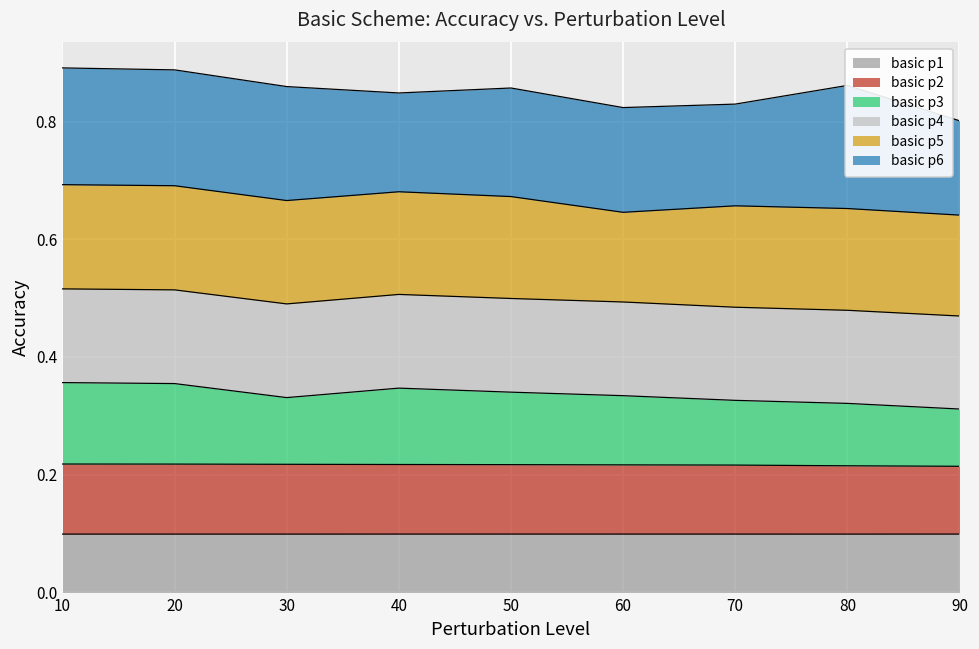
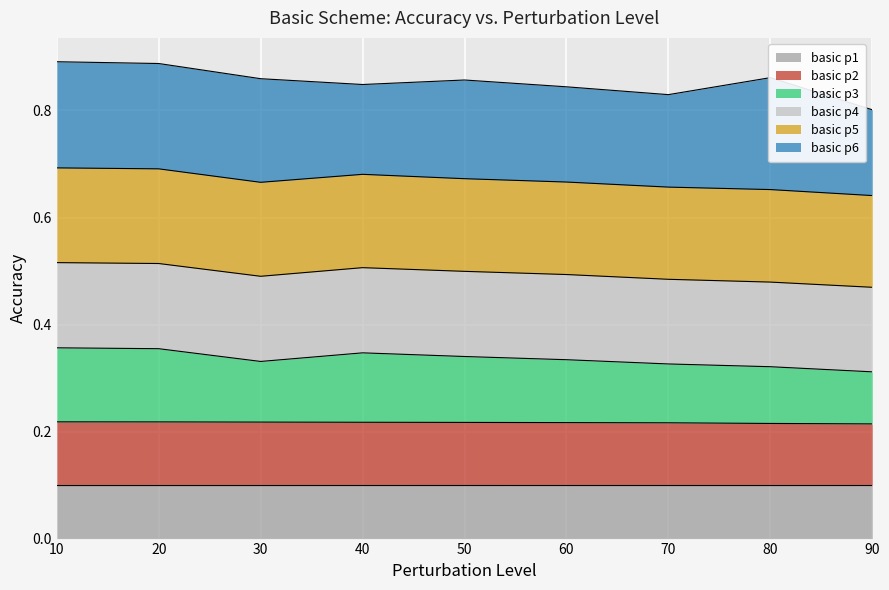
basic p5, 60: 0.15 -> 0.17
